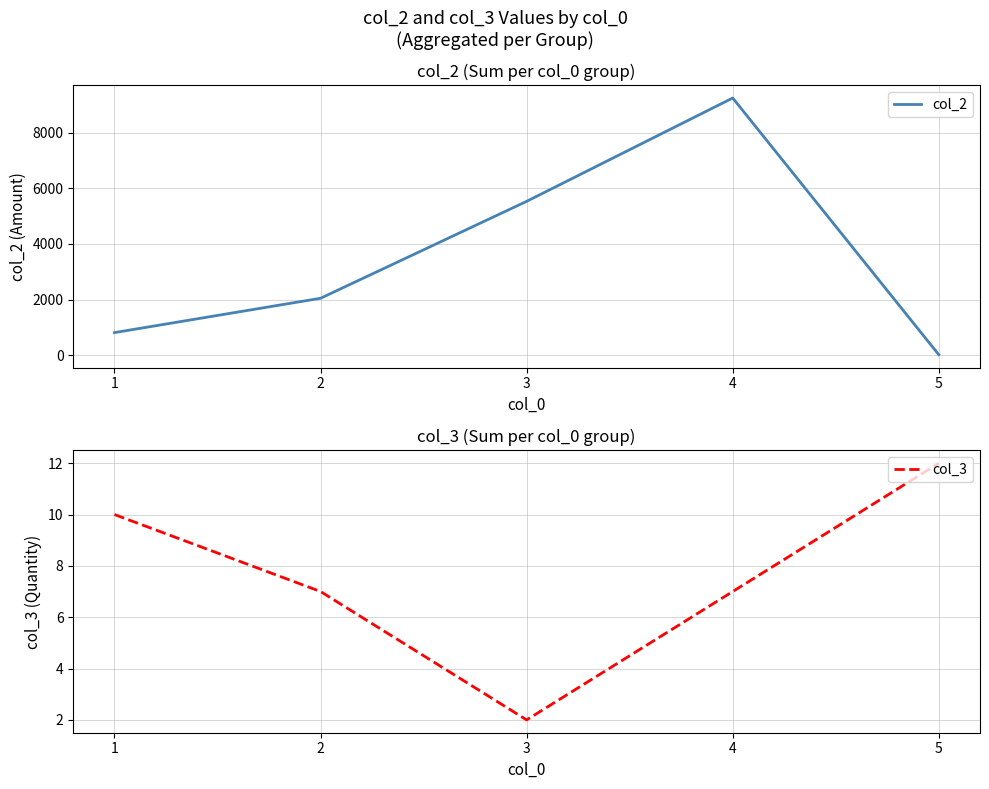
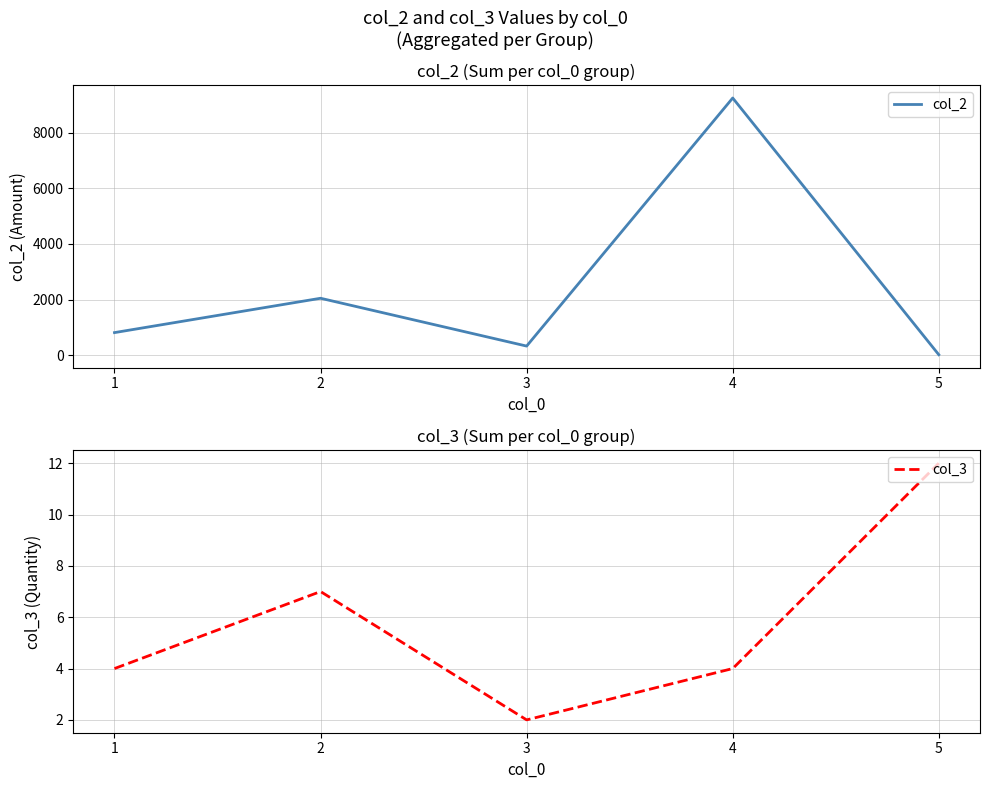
col_2 (Sum per col_0 group), 3: 5500 -> 300
col_3 (Sum per col_0 group), 1: 10 -> 4
col_3 (Sum per col_0 group), 4: 7 -> 4
